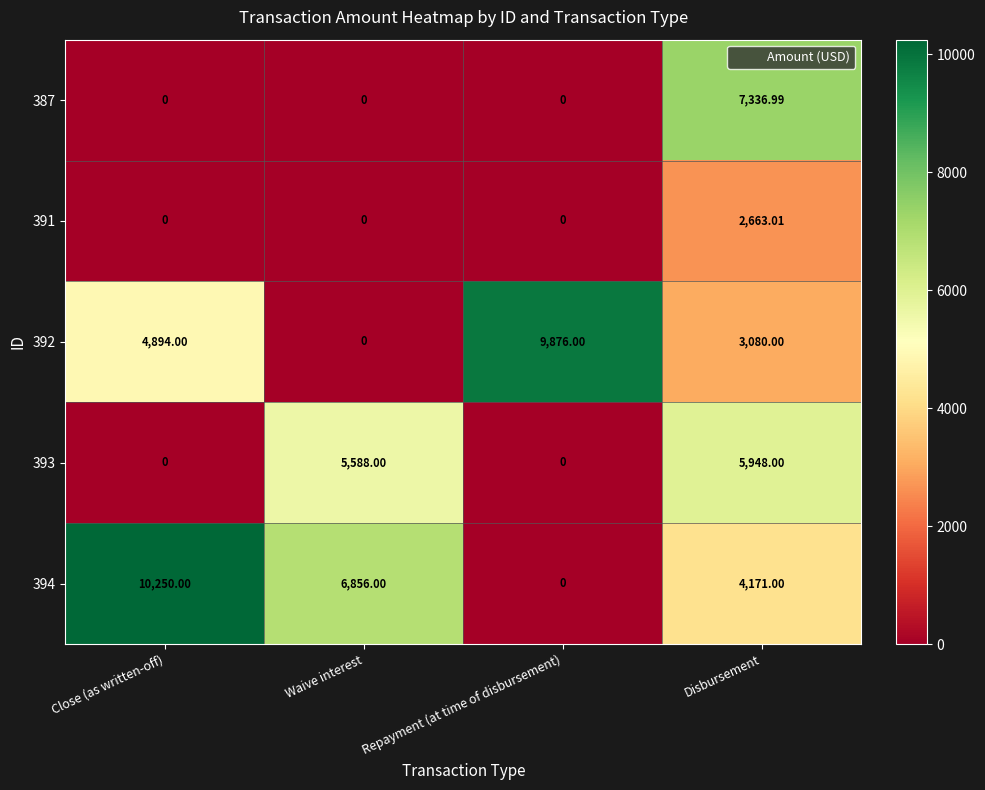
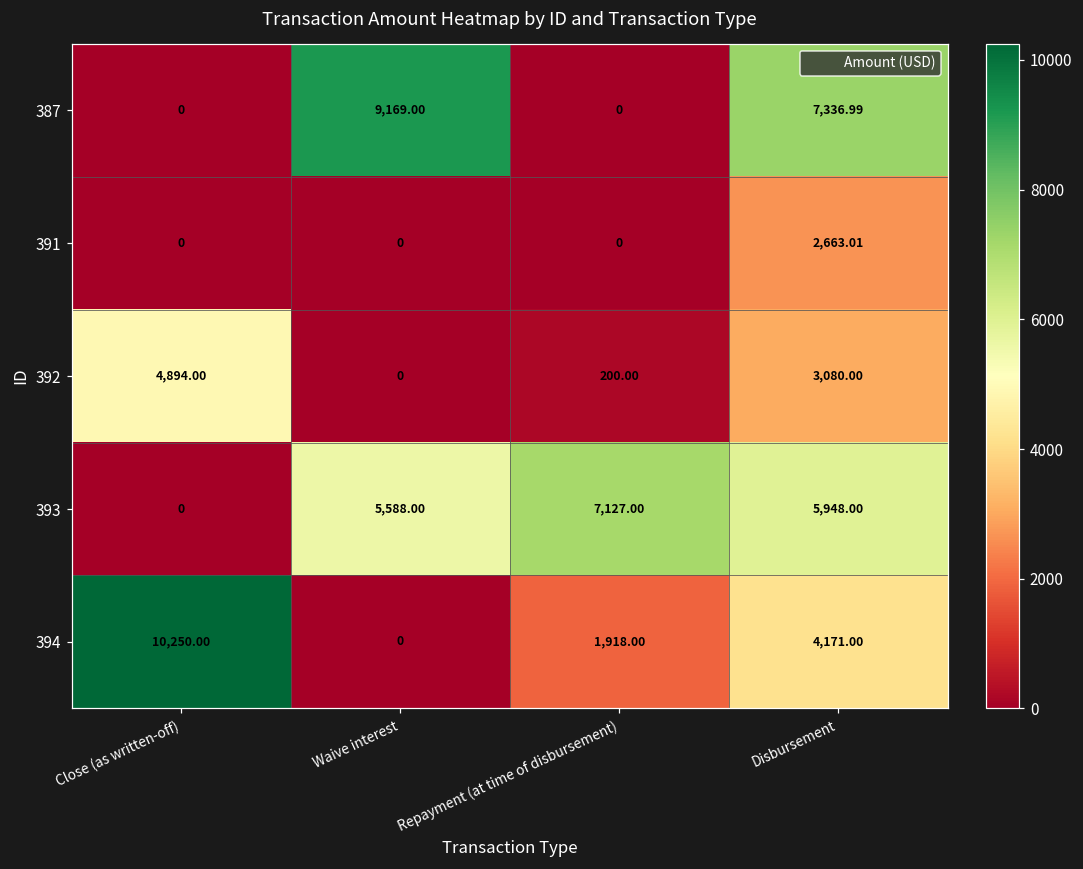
387, Waive interest: 0 -> 9,169.00
392, Repayment (at time of disbursement): 9,876.00 -> 200.00
393, Repayment (at time of disbursement): 0 -> 7,127.00
394, Waive interest: 6,856.00 -> 0
394, Repayment (at time of disbursement): 0 -> 1,918.00
